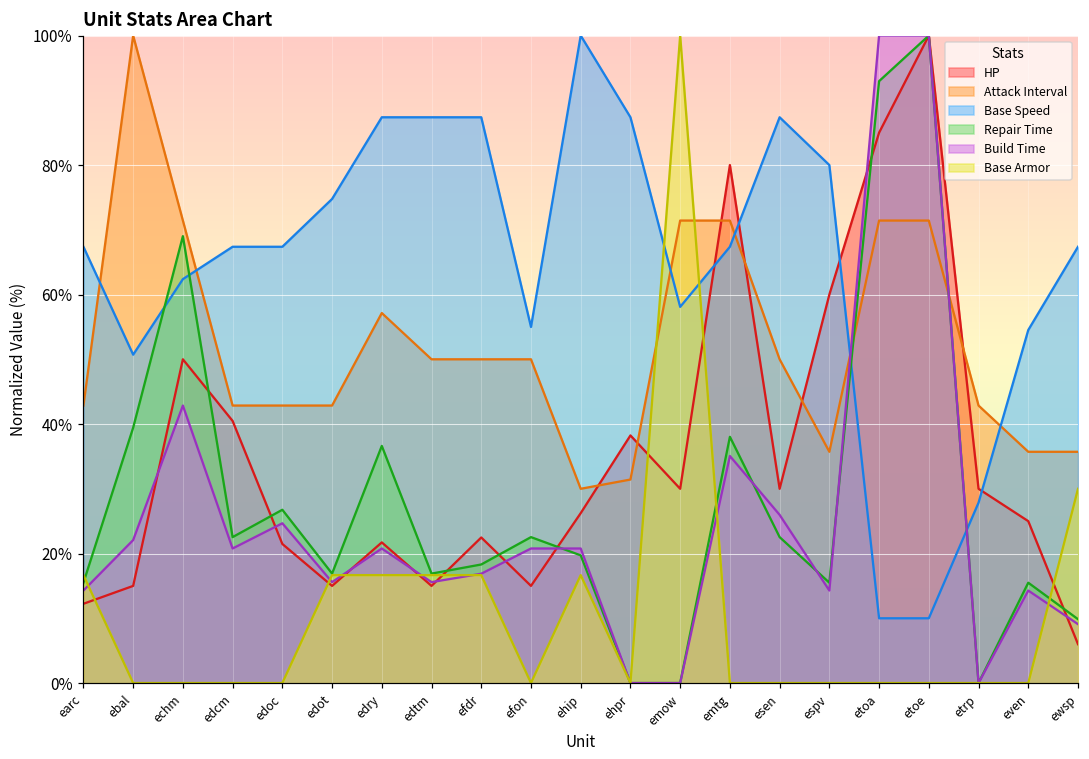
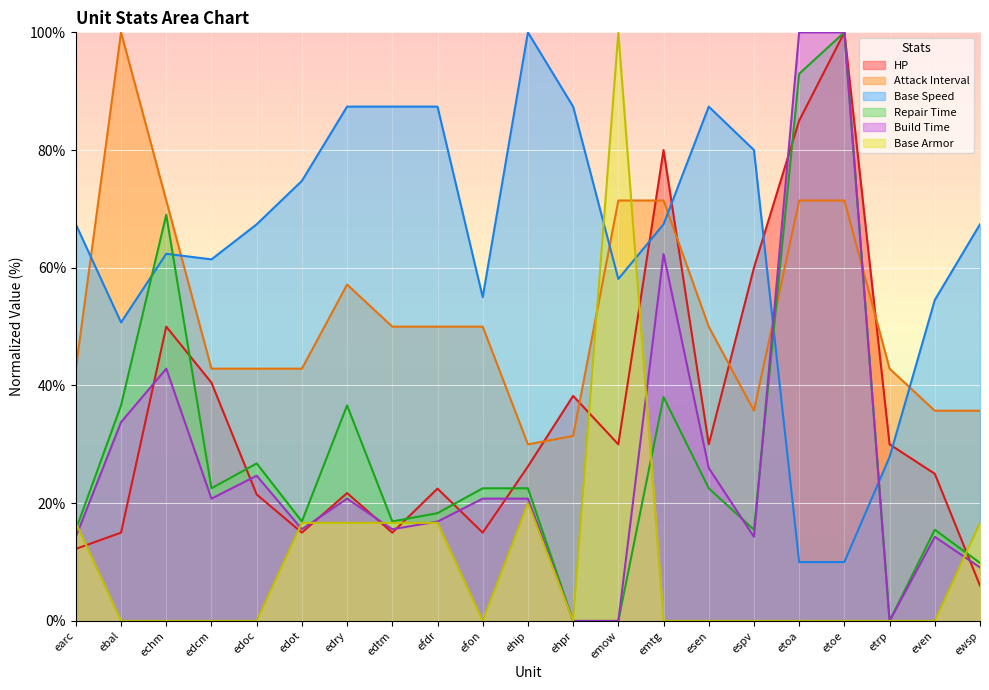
Repair Time, ebal: 39% -> 37%
Build Time, ebal: 22% -> 34%
Base Speed, edcm: 67% -> 61%
Repair Time, ehip: 20% -> 23%
Base Armor, ehip: 17% -> 20%
Build Time, emtg: 35% -> 62%
Base Armor, ewsp: 30% -> 17%
